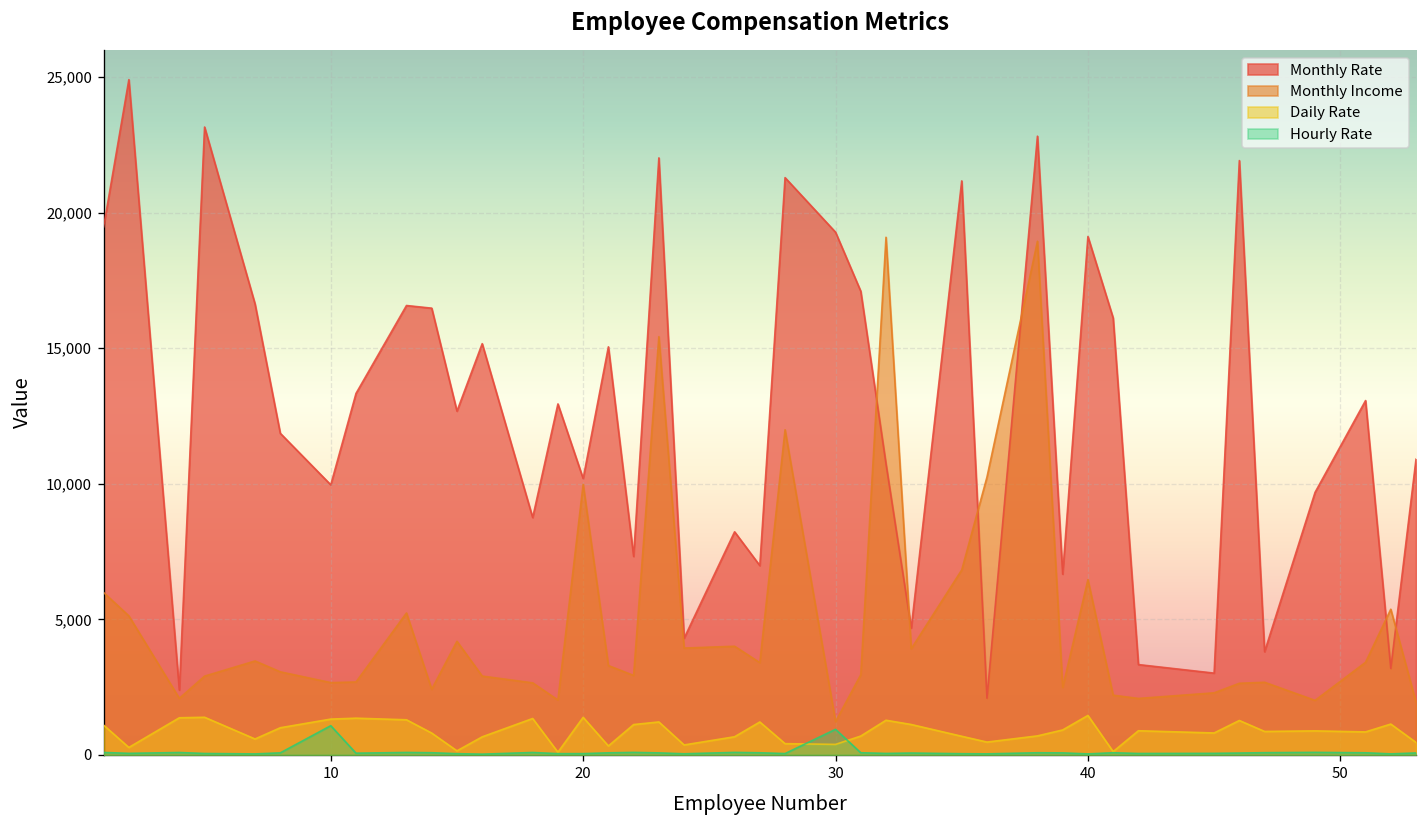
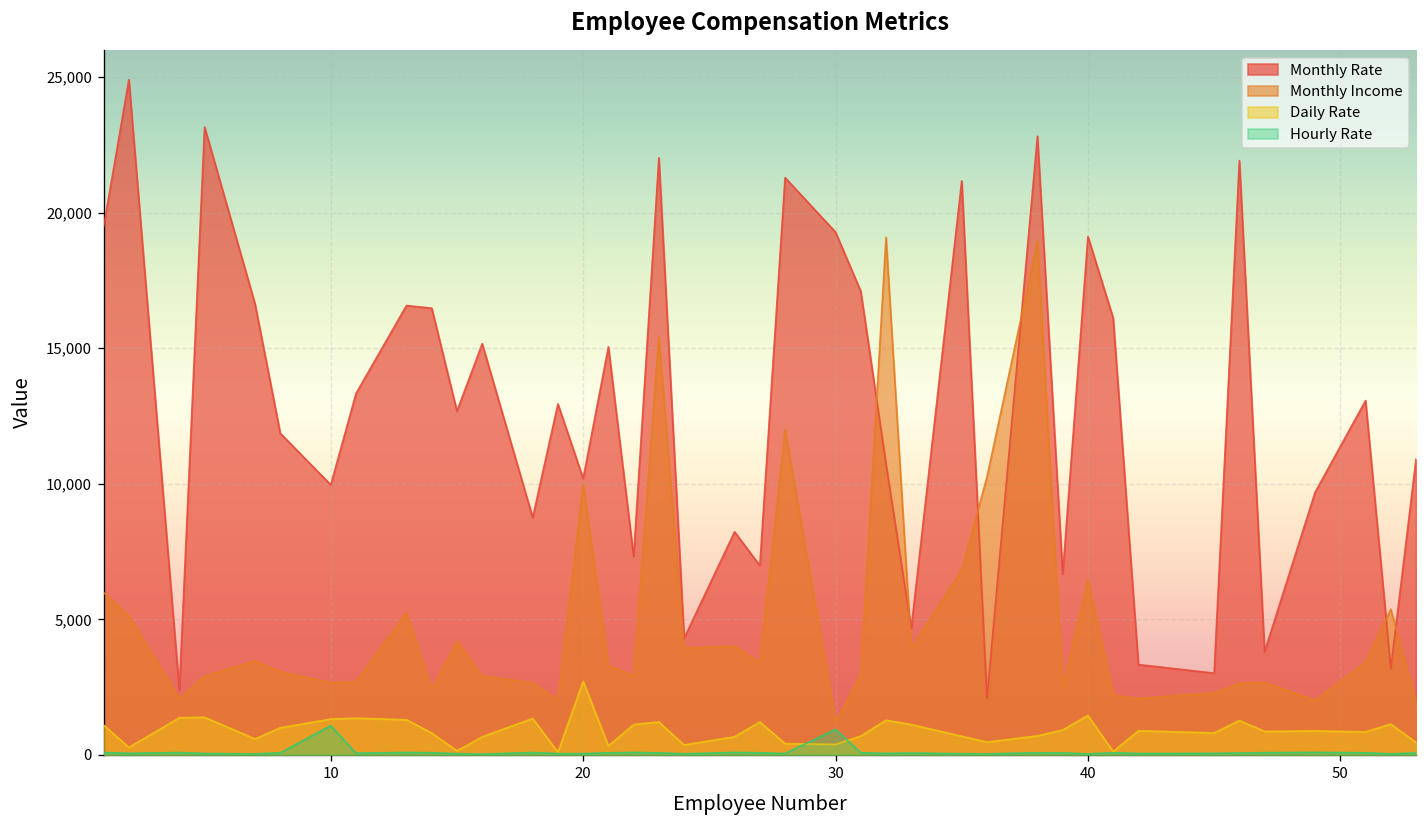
Daily Rate, 20: 1,400 -> 2,700
